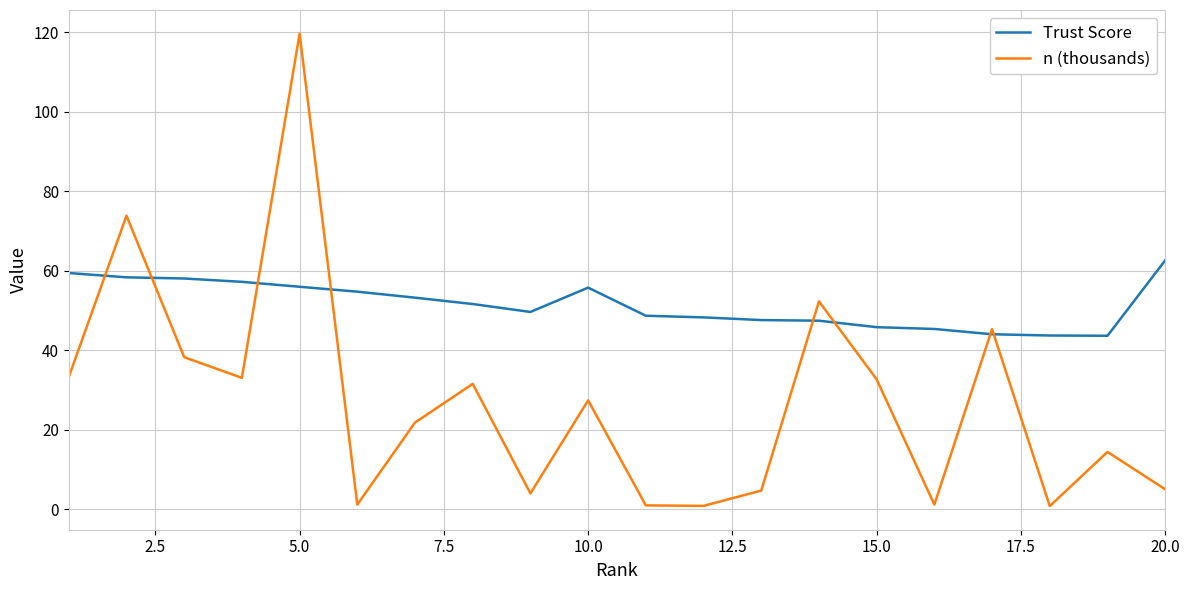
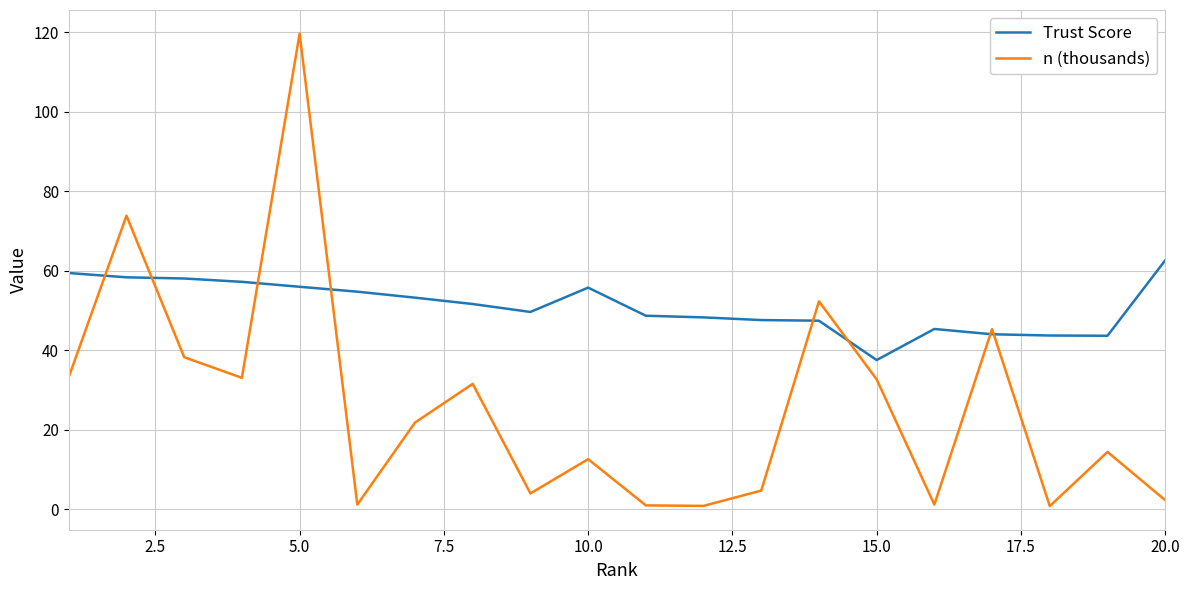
n (thousands), 10.0: 27 -> 13
Trust Score, 15.0: 46 -> 38
n (thousands), 20.0: 5 -> 2
